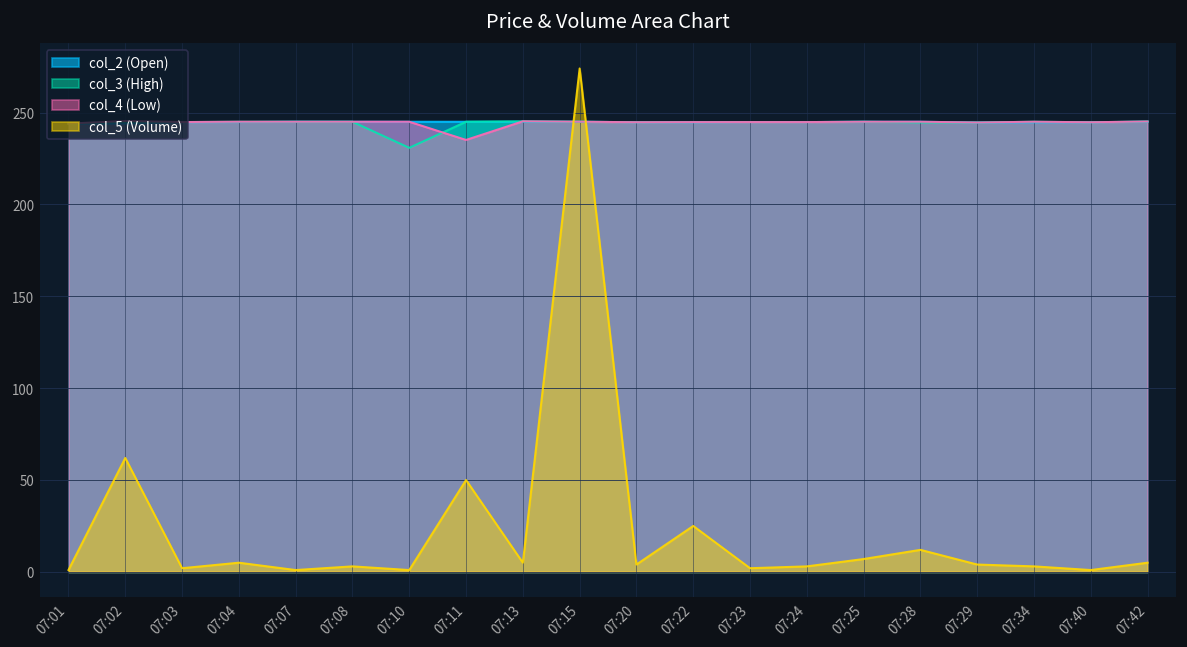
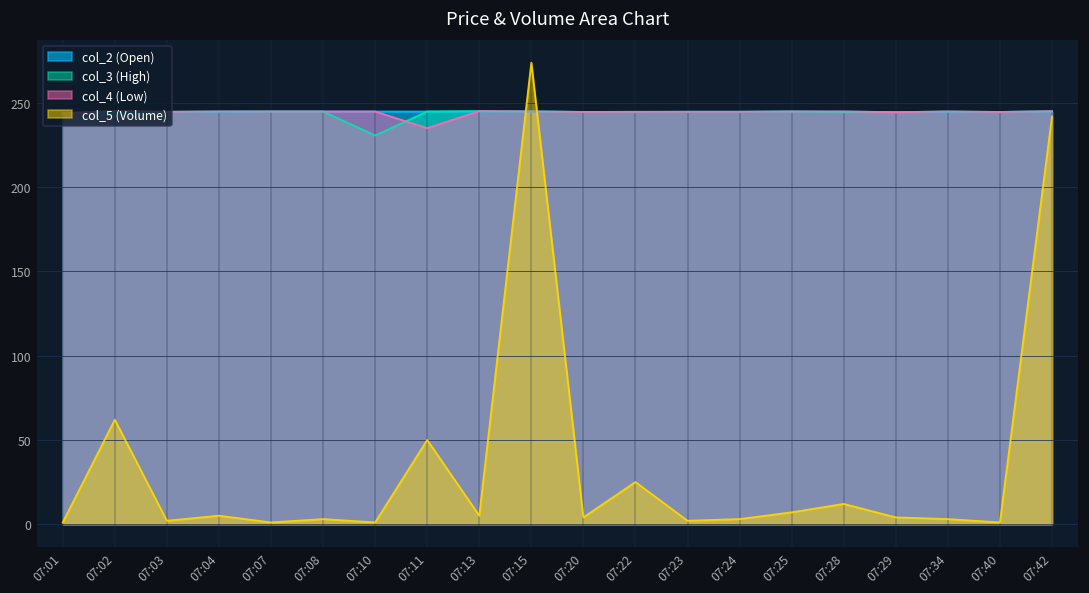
col_5 (Volume), 07:42: 5 -> 242
